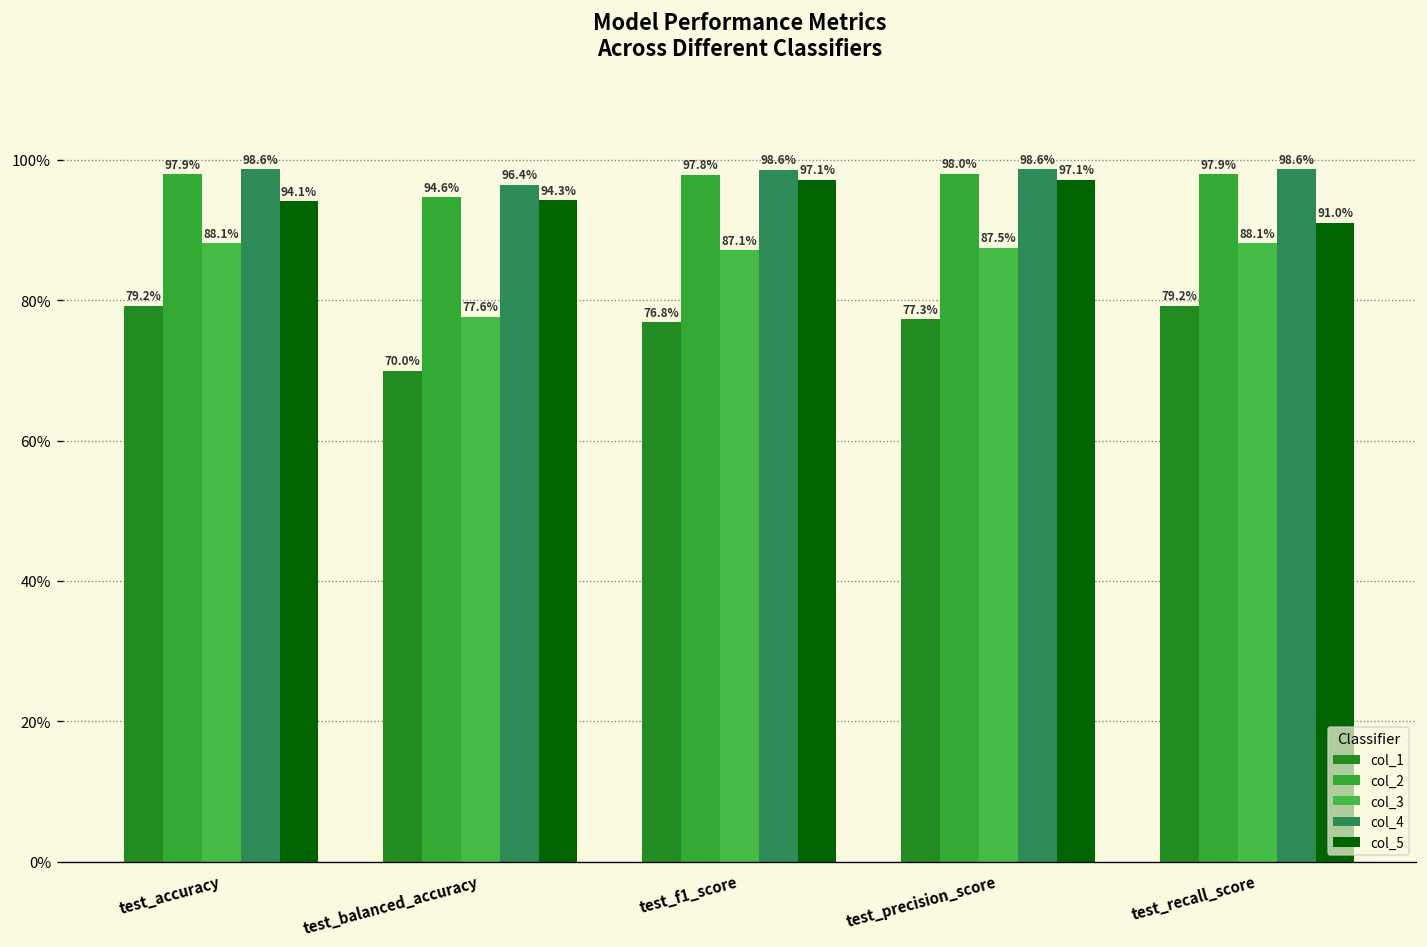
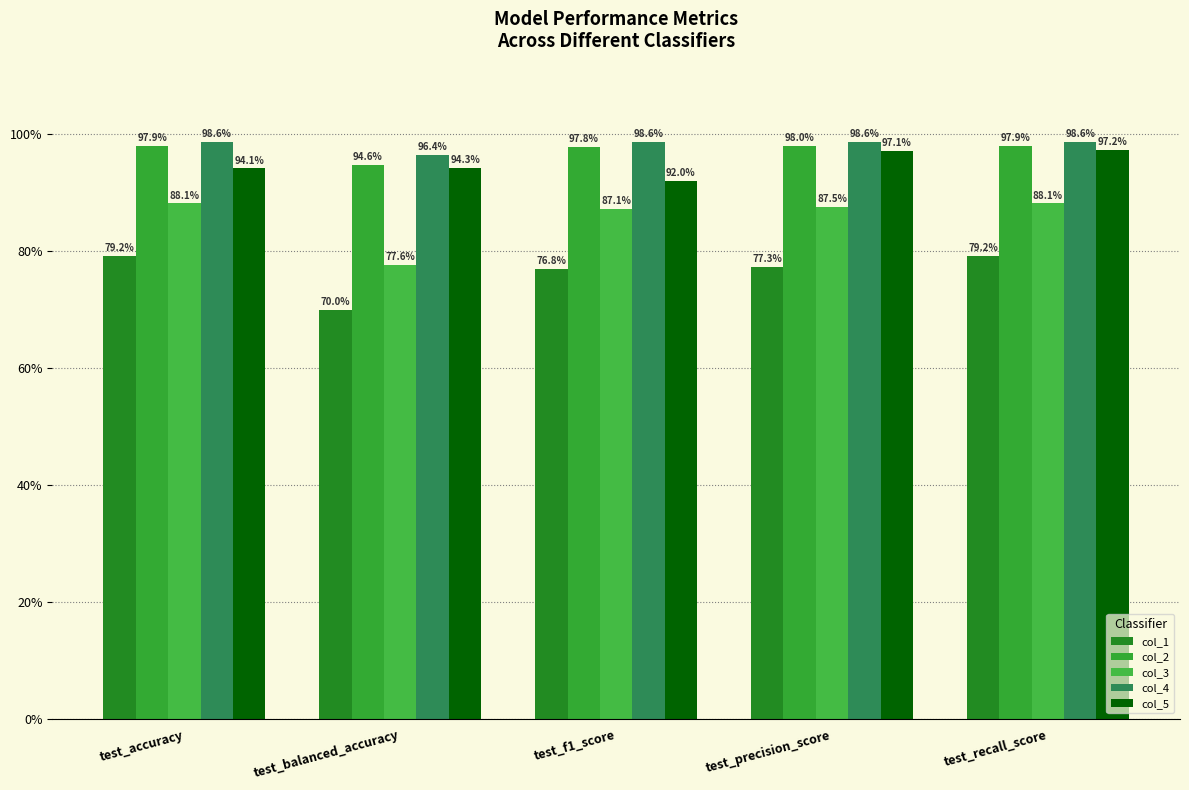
col_5, test_f1_score: 97.1% -> 92.0%
col_5, test_recall_score: 91.0% -> 97.2%
